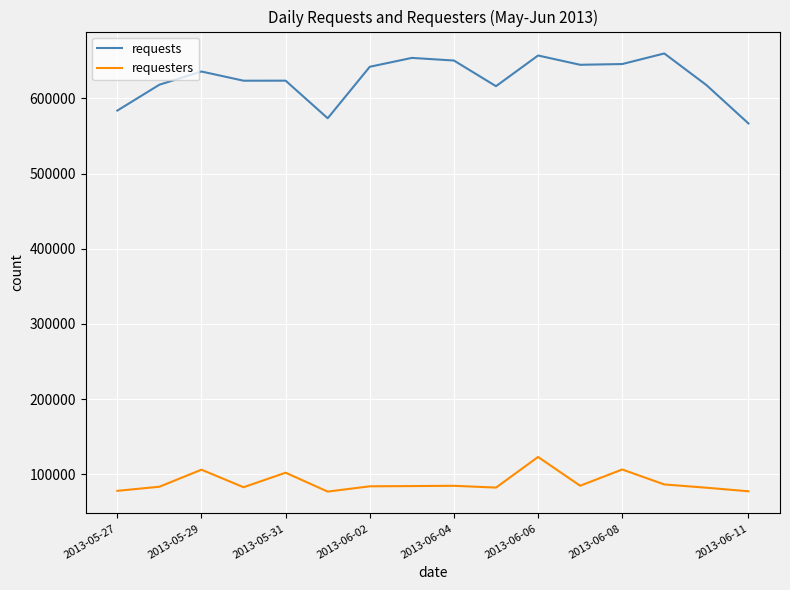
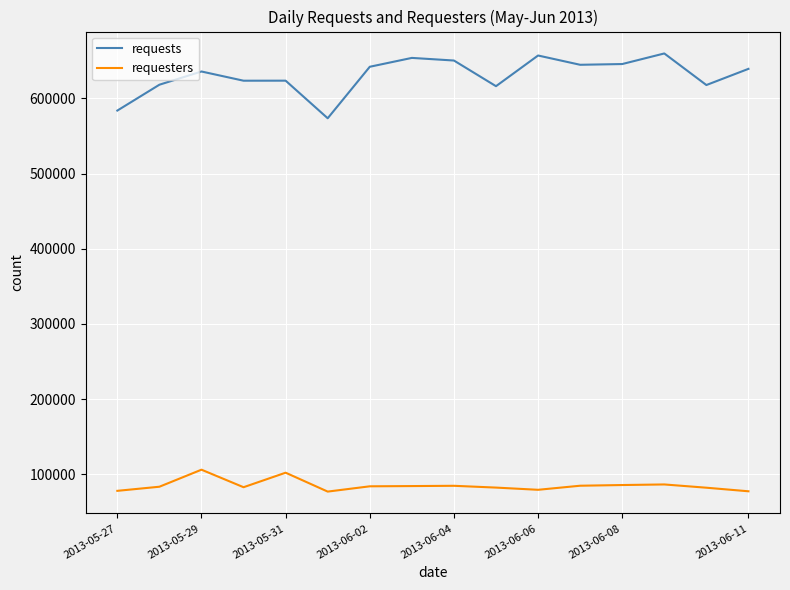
requesters, 2013-06-06: 120000 -> 80000
requesters, 2013-06-08: 110000 -> 90000
requests, 2013-06-11: 570000 -> 640000
